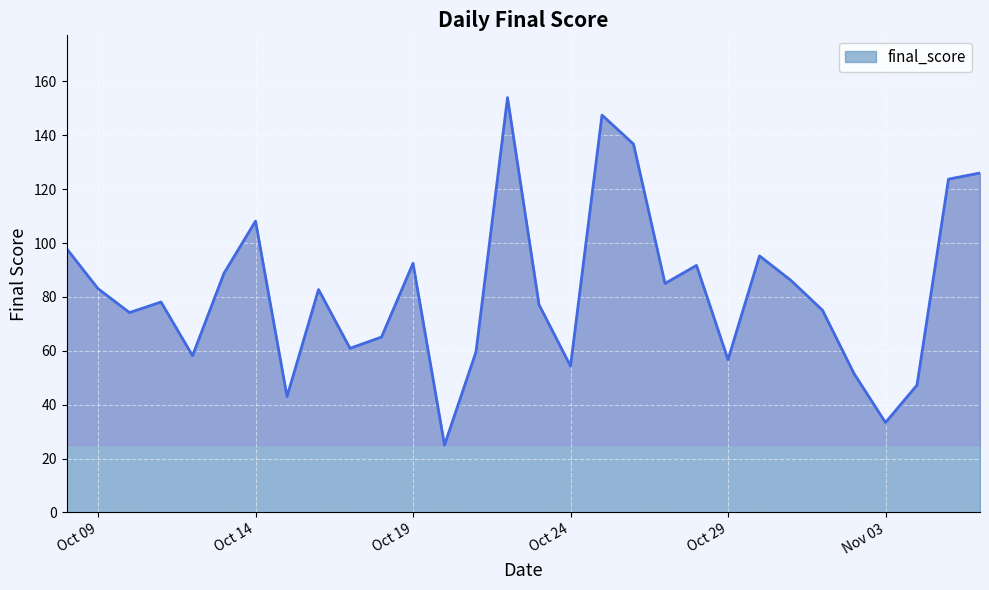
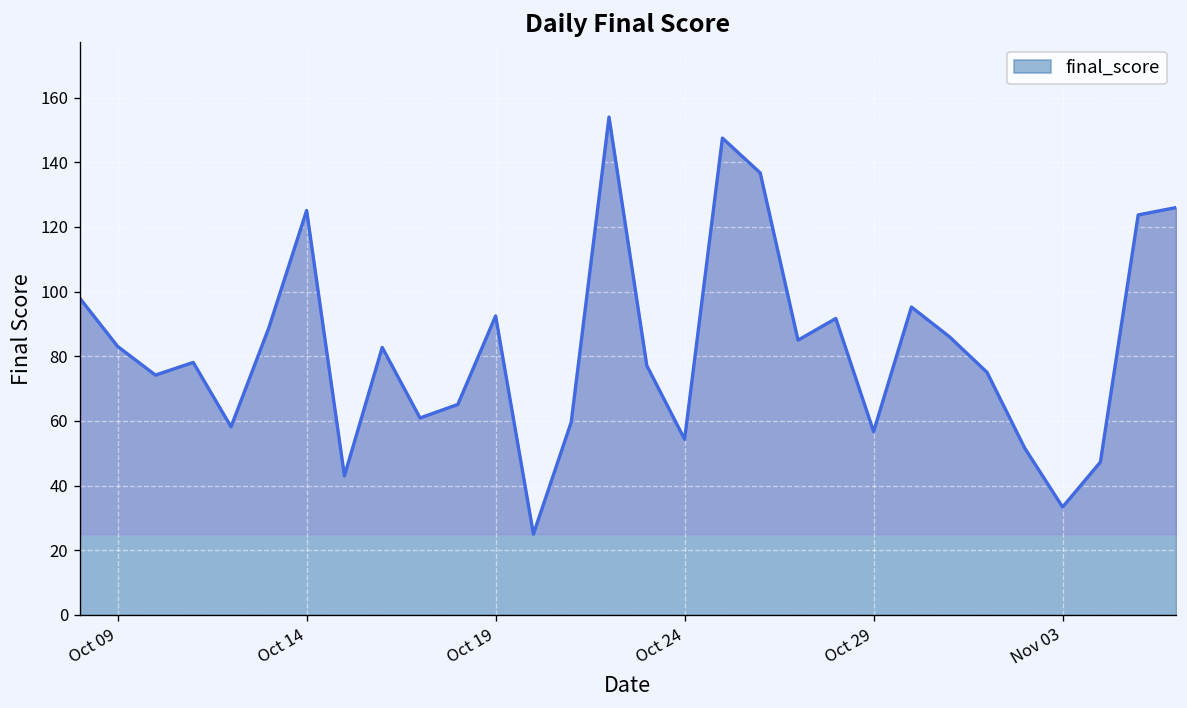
Oct 14: 108 -> 125
